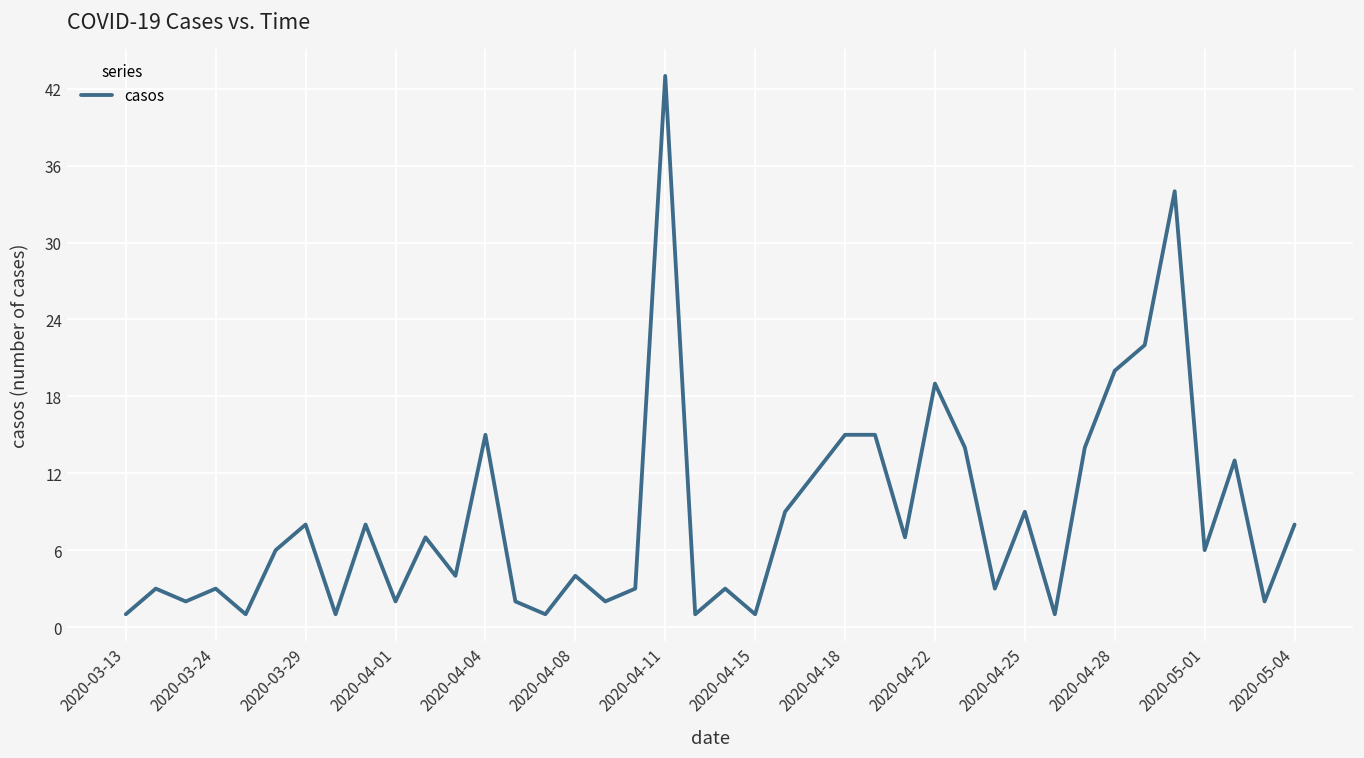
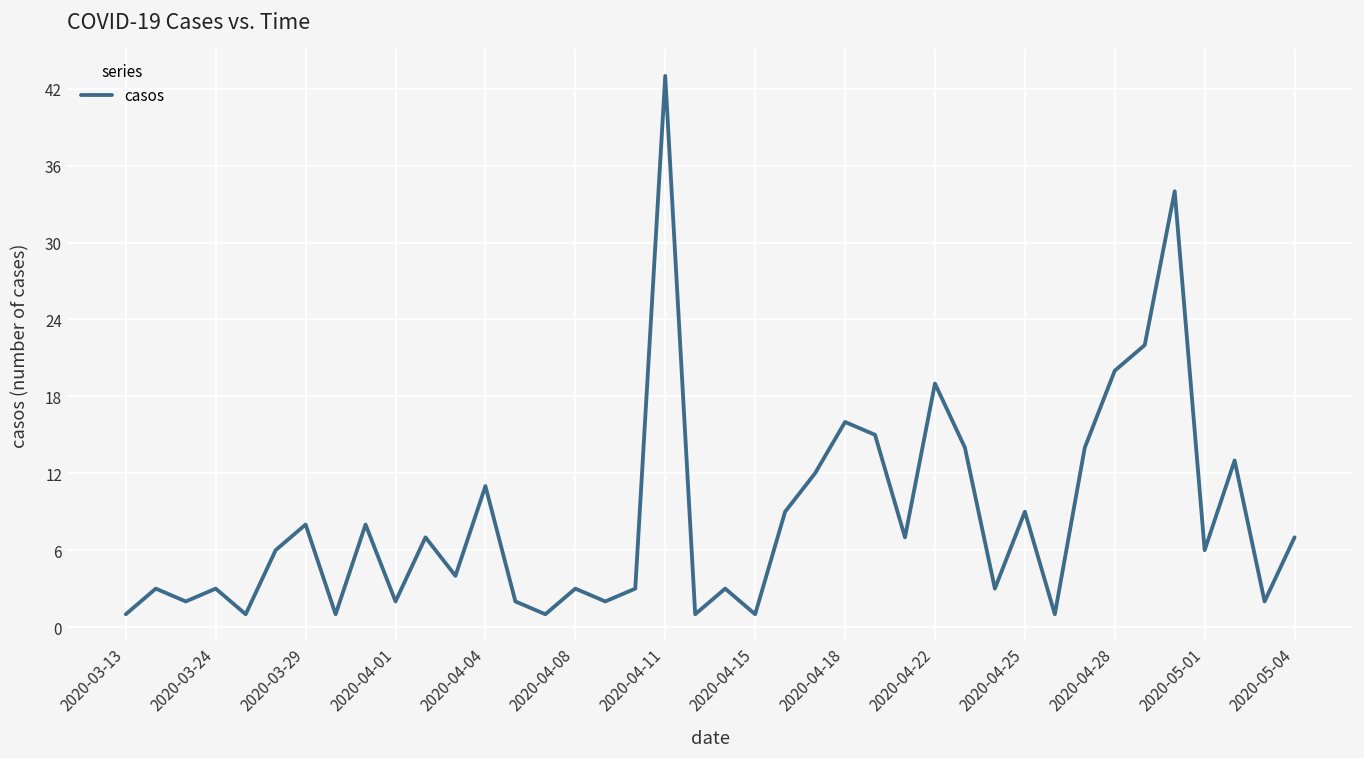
2020-04-04: 15 -> 11
2020-04-08: 4 -> 3
2020-04-18: 15 -> 16
2020-05-04: 8 -> 7
